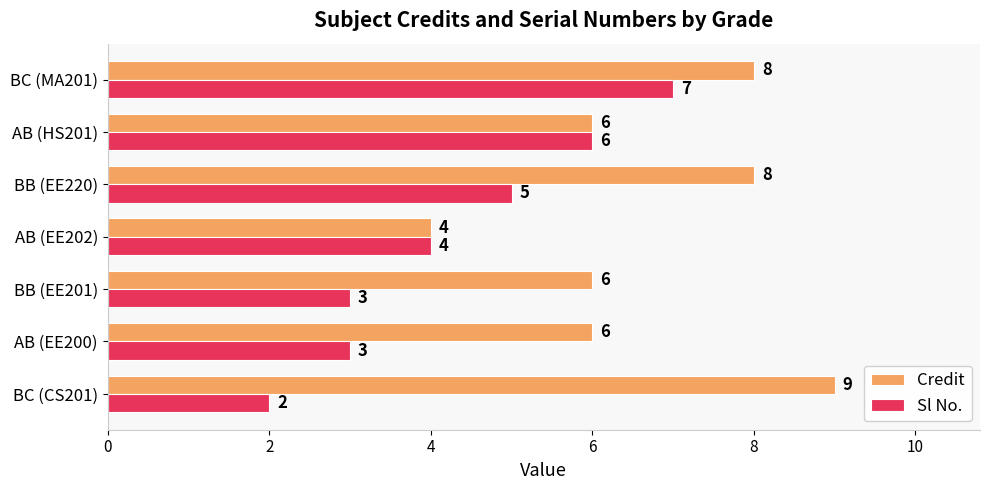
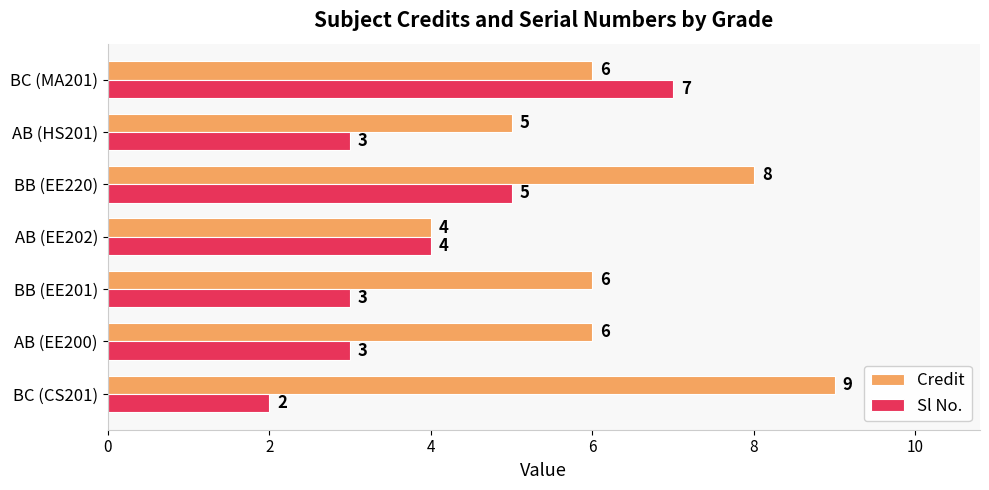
Credit, BC (MA201): 8 -> 6
Credit, AB (HS201): 6 -> 5
Sl No., AB (HS201): 6 -> 3
